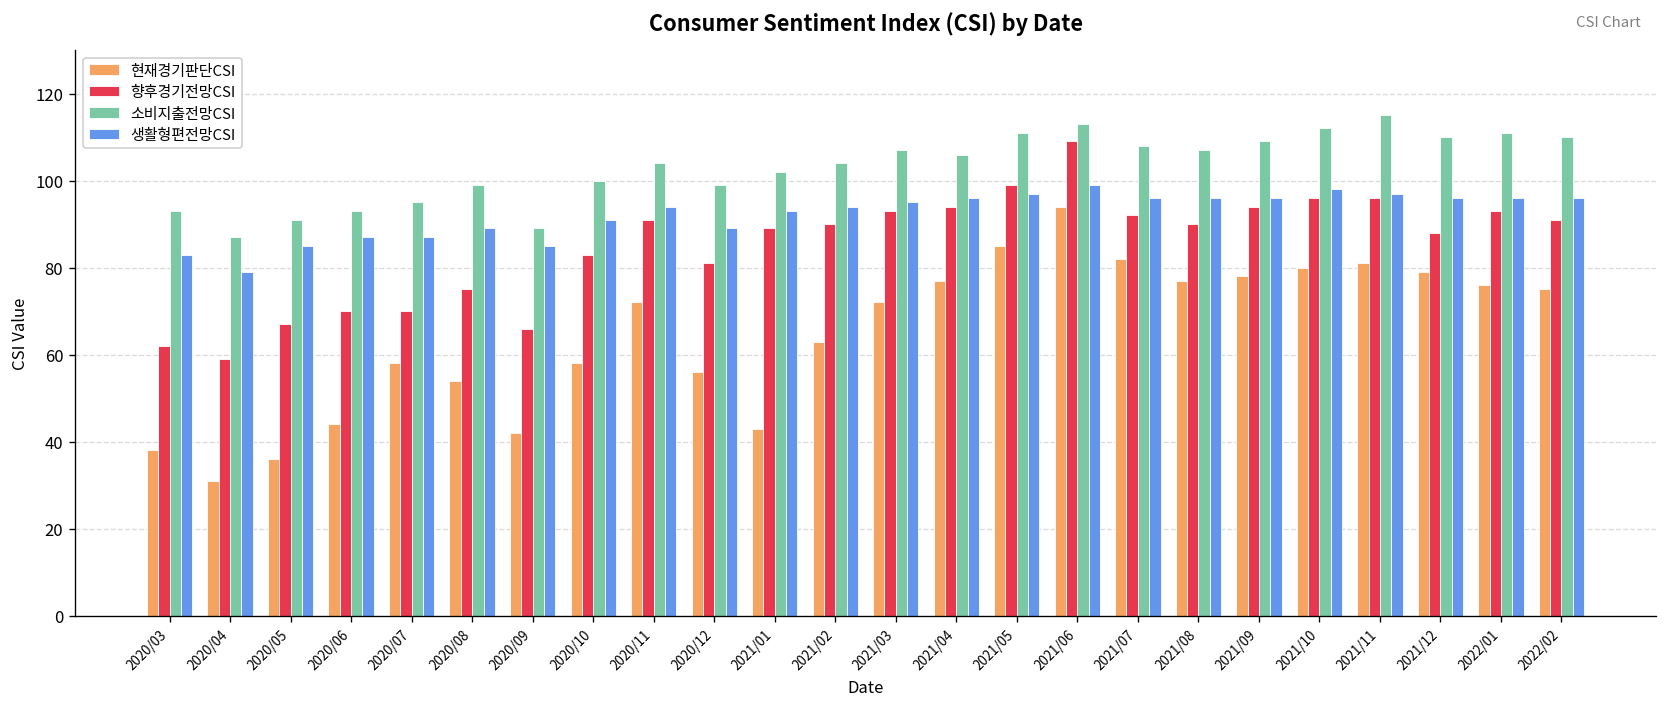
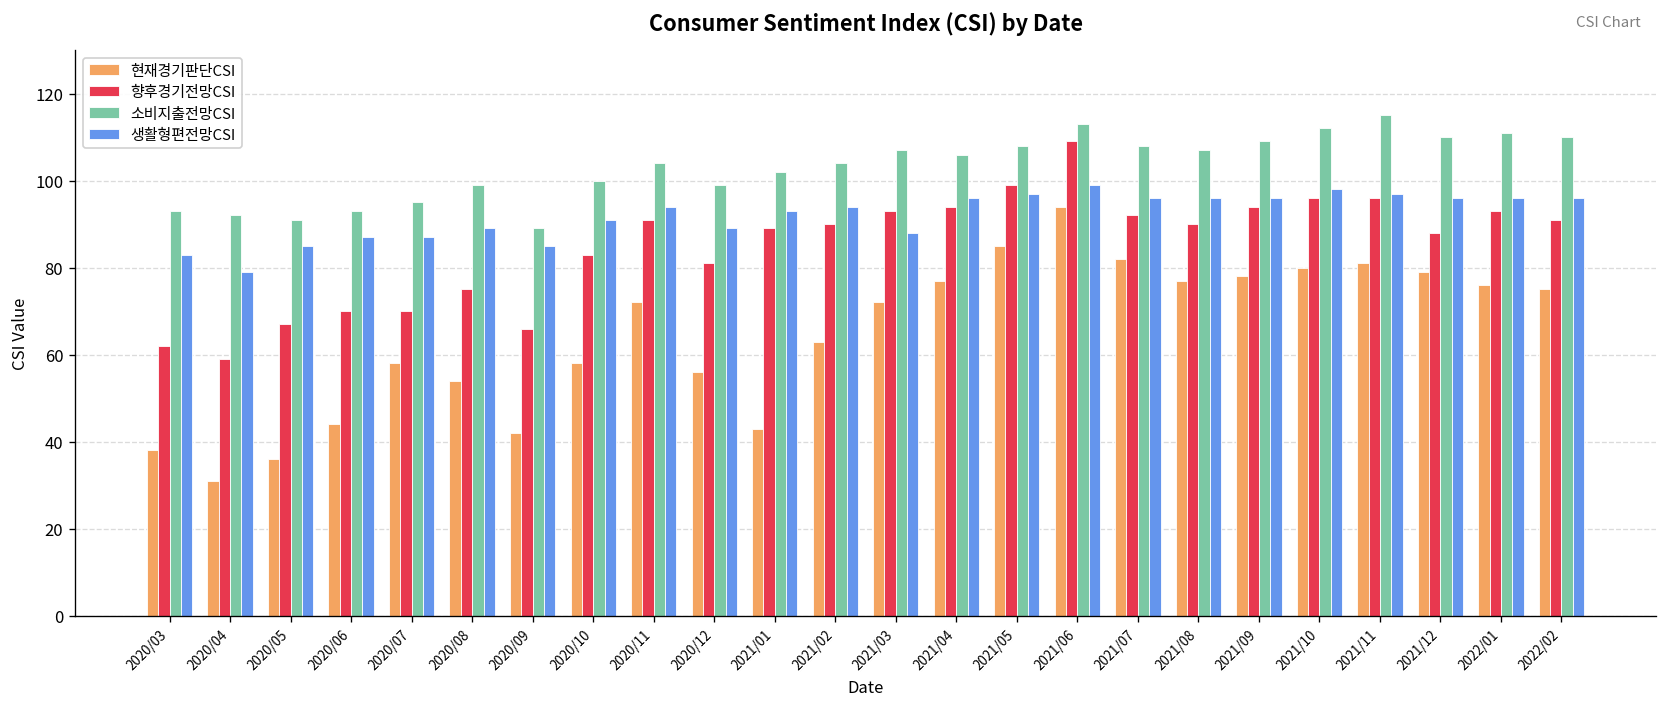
소비지출전망CSI, 2020/04: 87 -> 92
생활형편전망CSI, 2021/03: 95 -> 88
소비지출전망CSI, 2021/05: 111 -> 108
